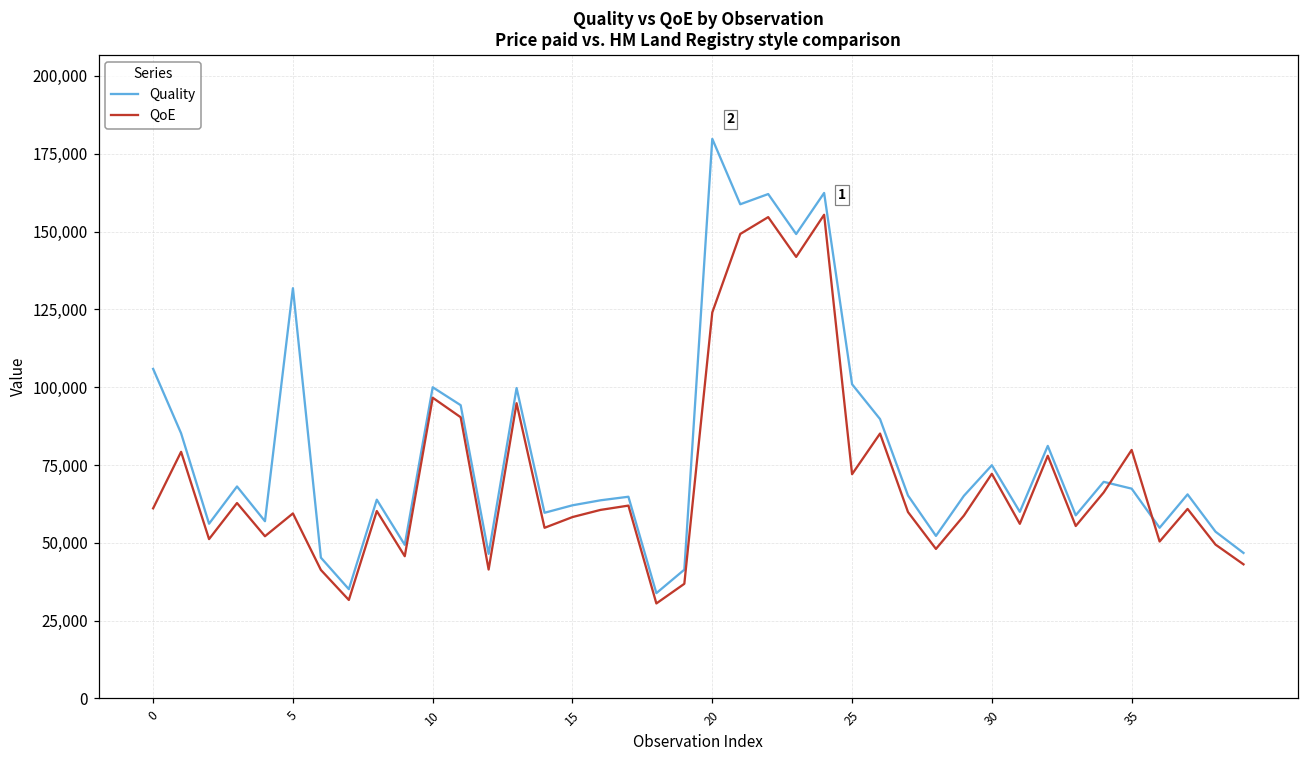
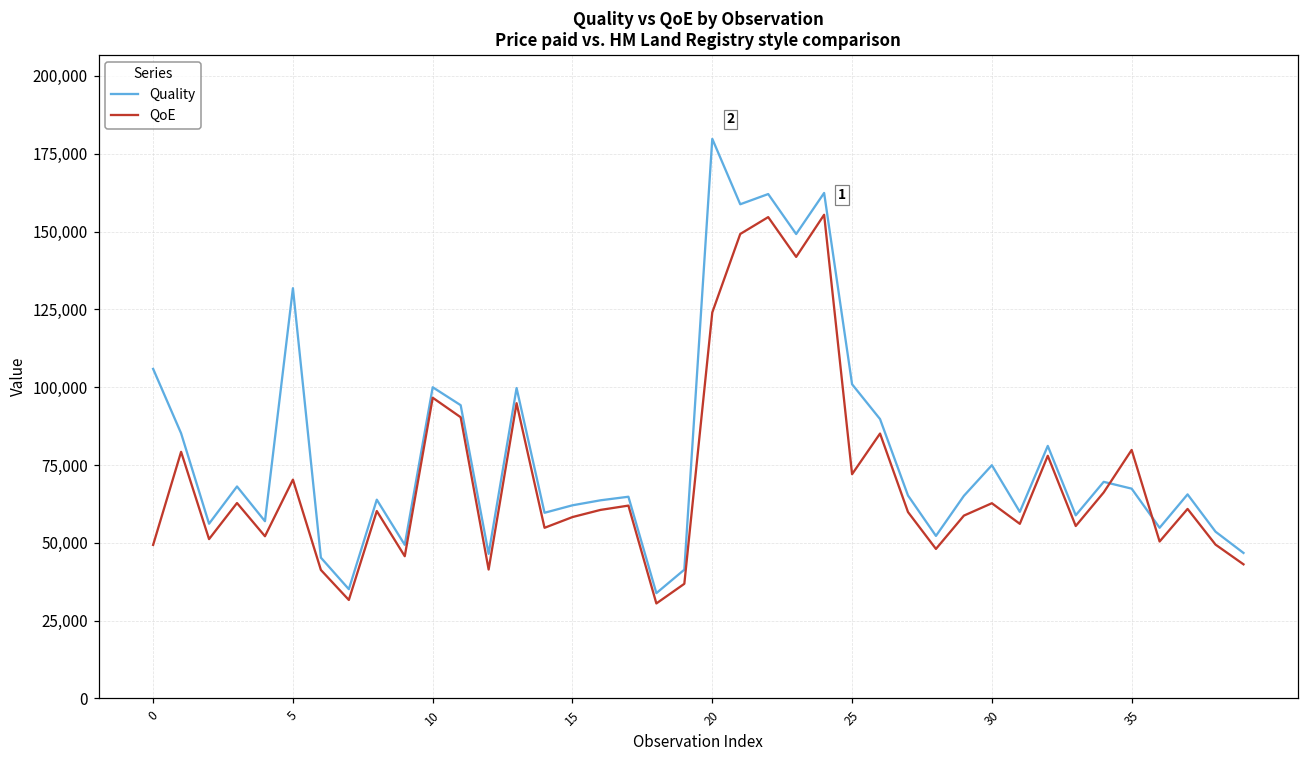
QoE, 0: 61,000 -> 49,000
QoE, 5: 59,000 -> 70,000
QoE, 30: 72,000 -> 63,000
